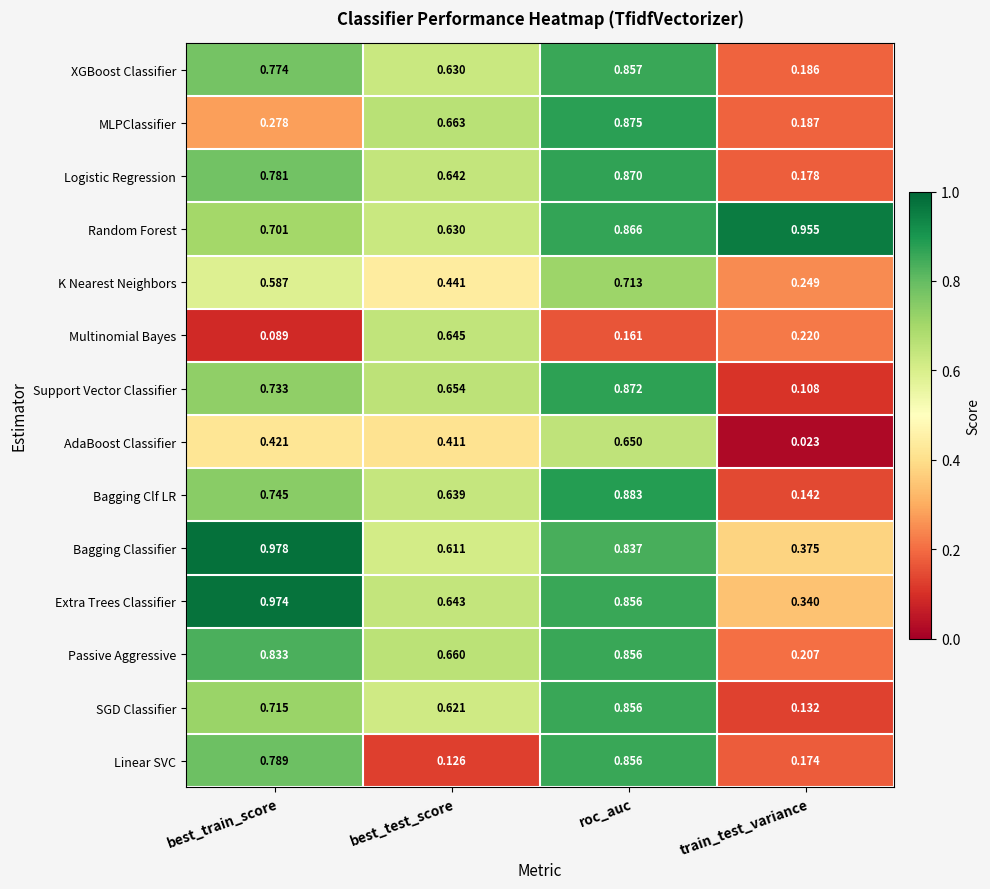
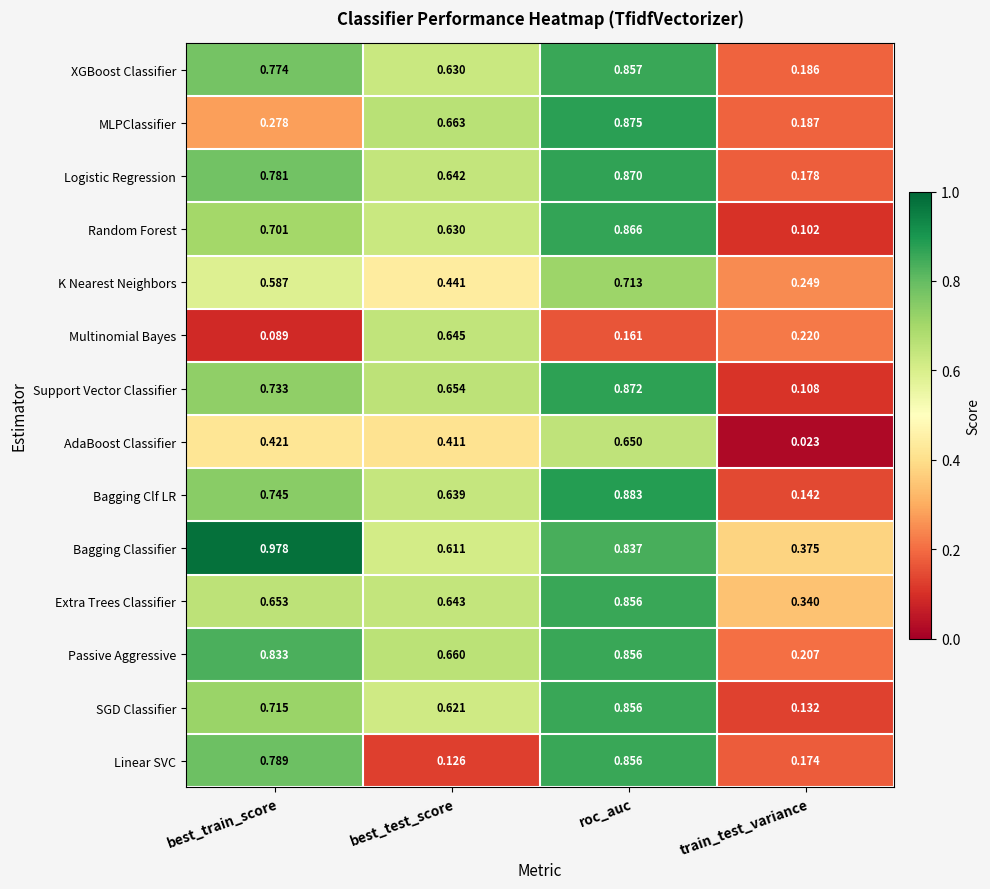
Random Forest, train_test_variance: 0.955 -> 0.102
Extra Trees Classifier, best_train_score: 0.974 -> 0.653
